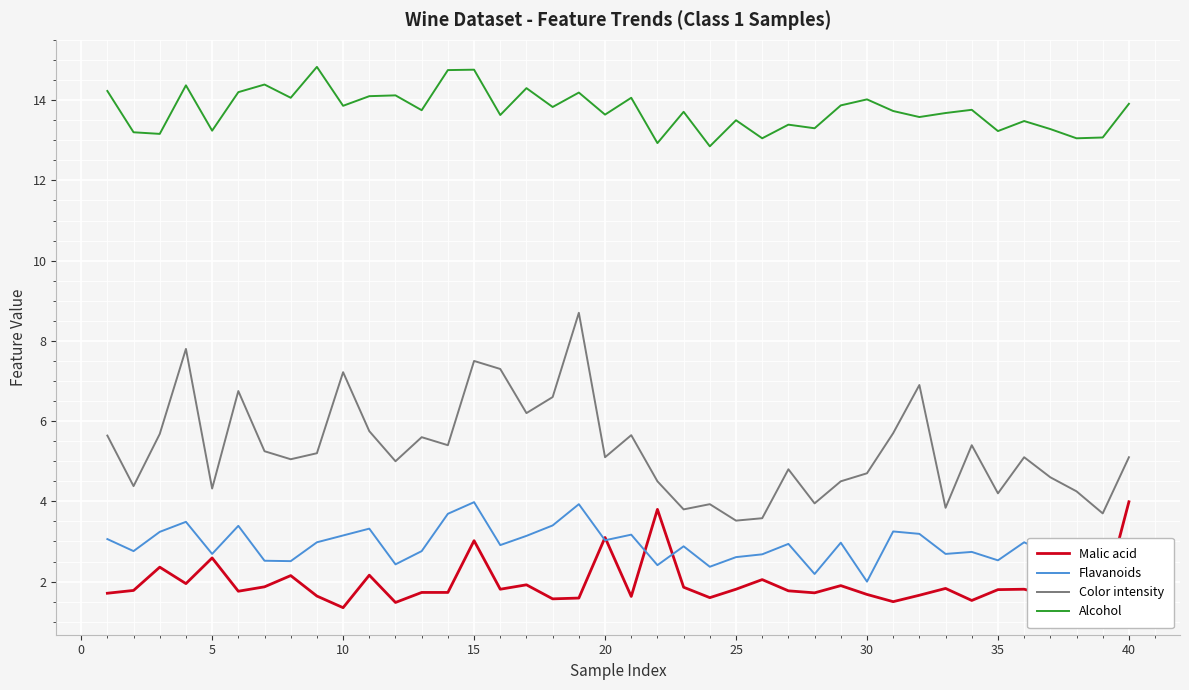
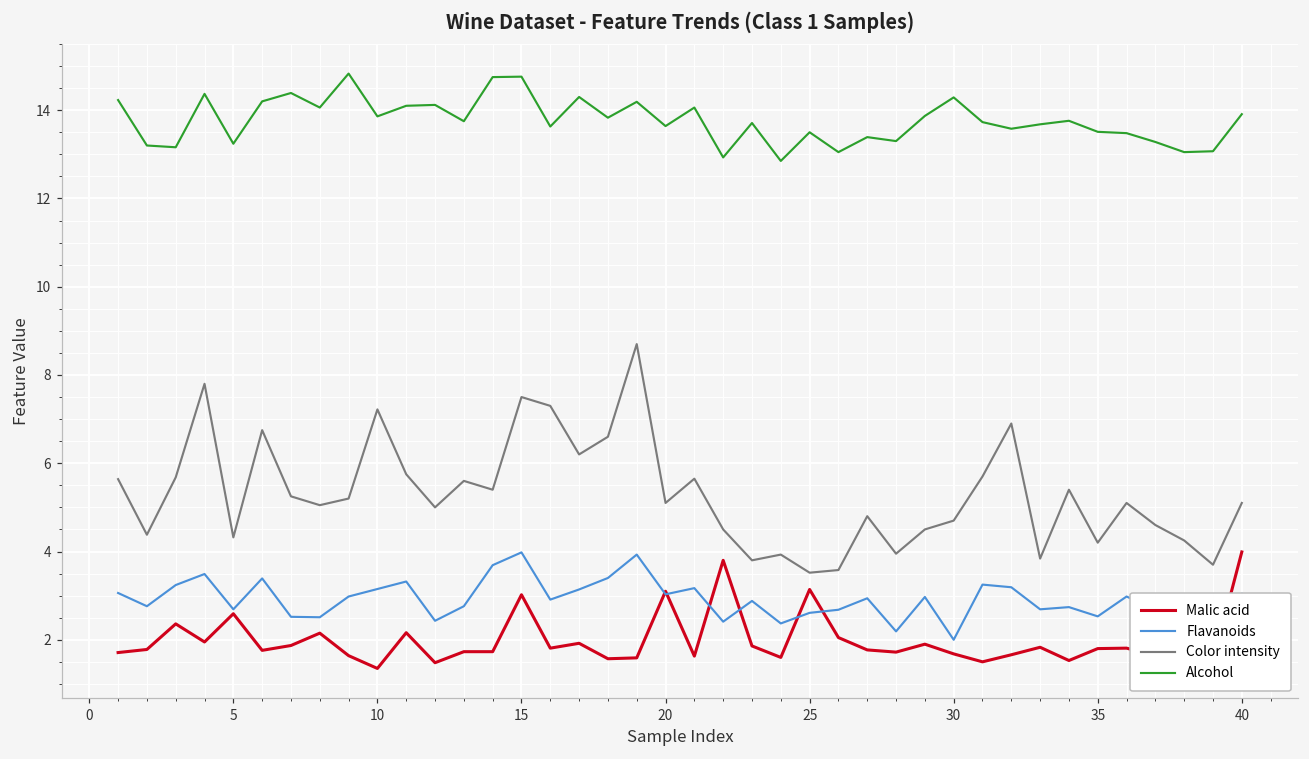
Malic acid, 25: 1.8 -> 3.1
Alcohol, 30: 14.0 -> 14.3
Alcohol, 35: 13.2 -> 13.5
